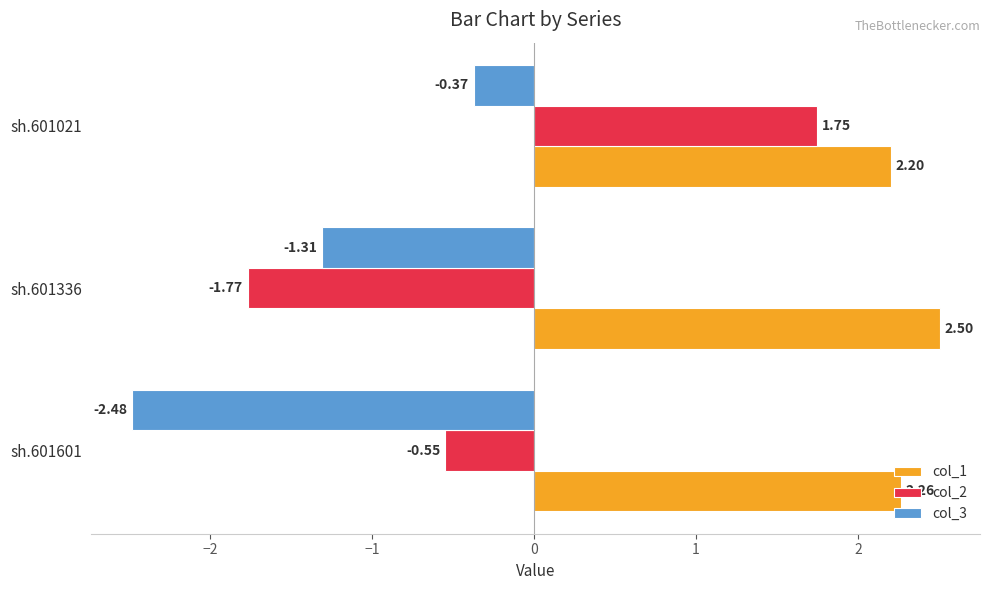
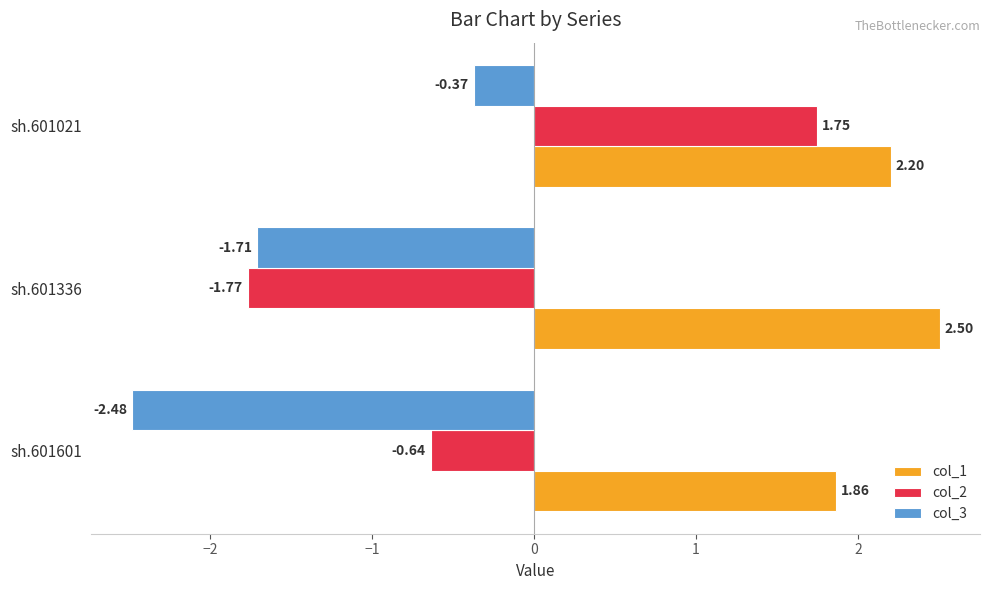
col_3, sh.601336: -1.31 -> -1.71
col_2, sh.601601: -0.55 -> -0.64
col_1, sh.601601: 2.26 -> 1.86
